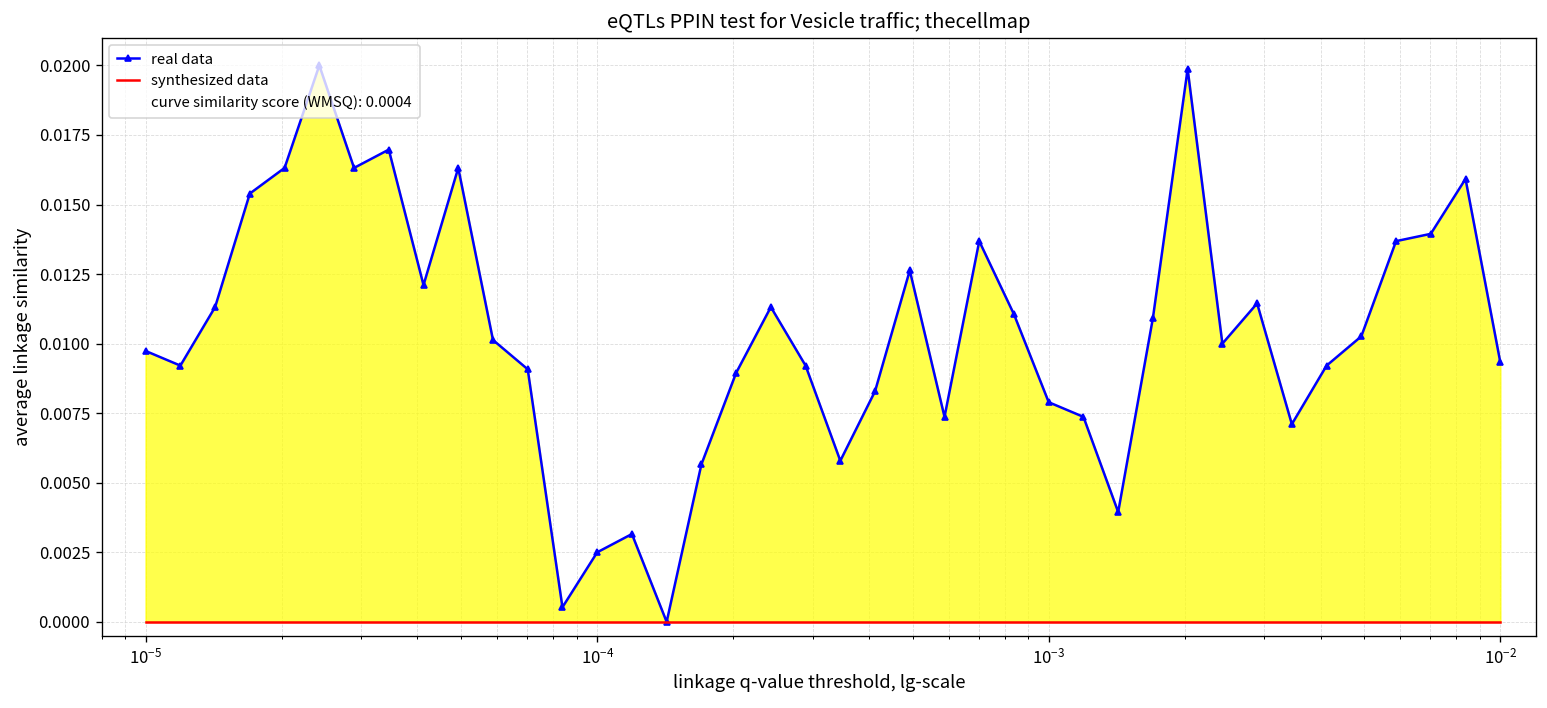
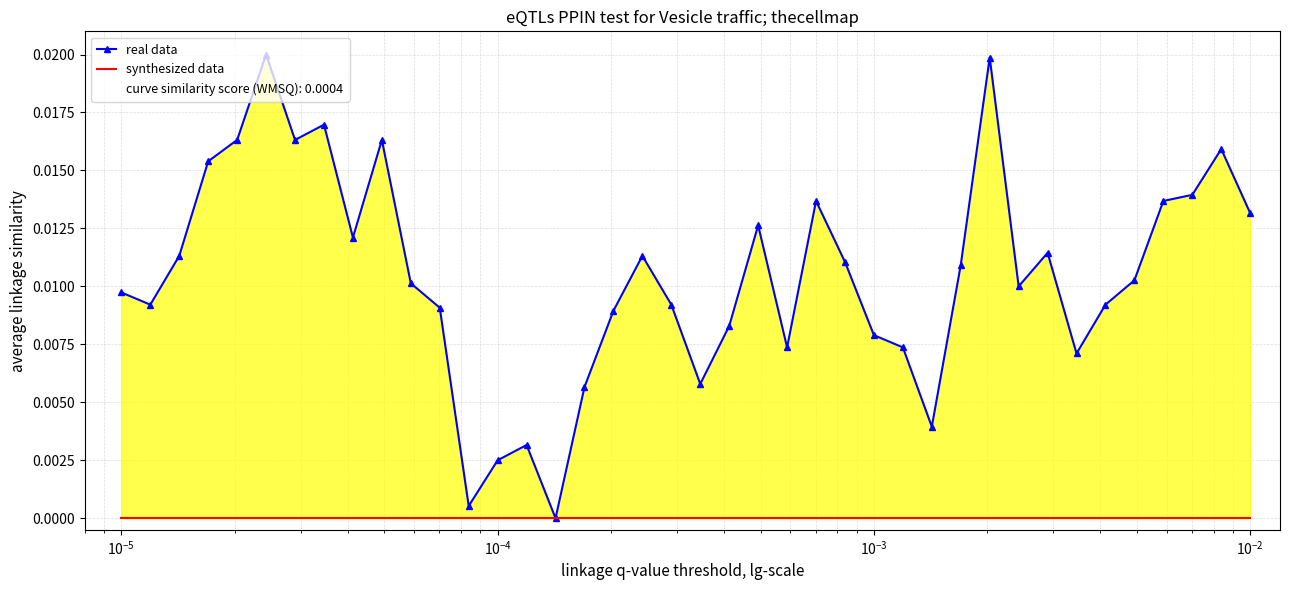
real data, 10^-2: 0.0093 -> 0.0132
